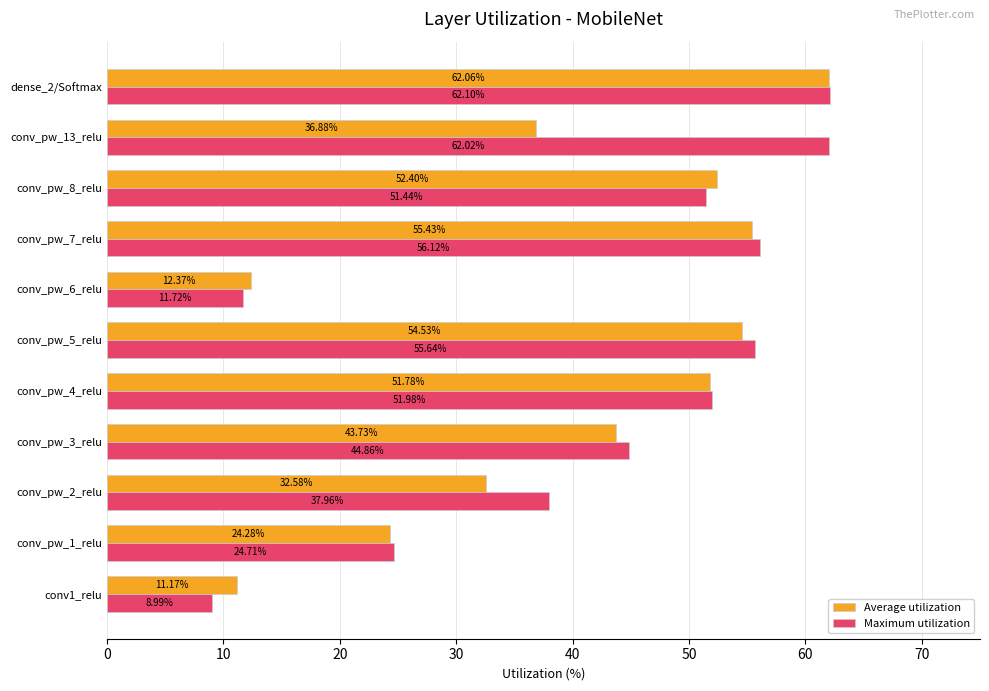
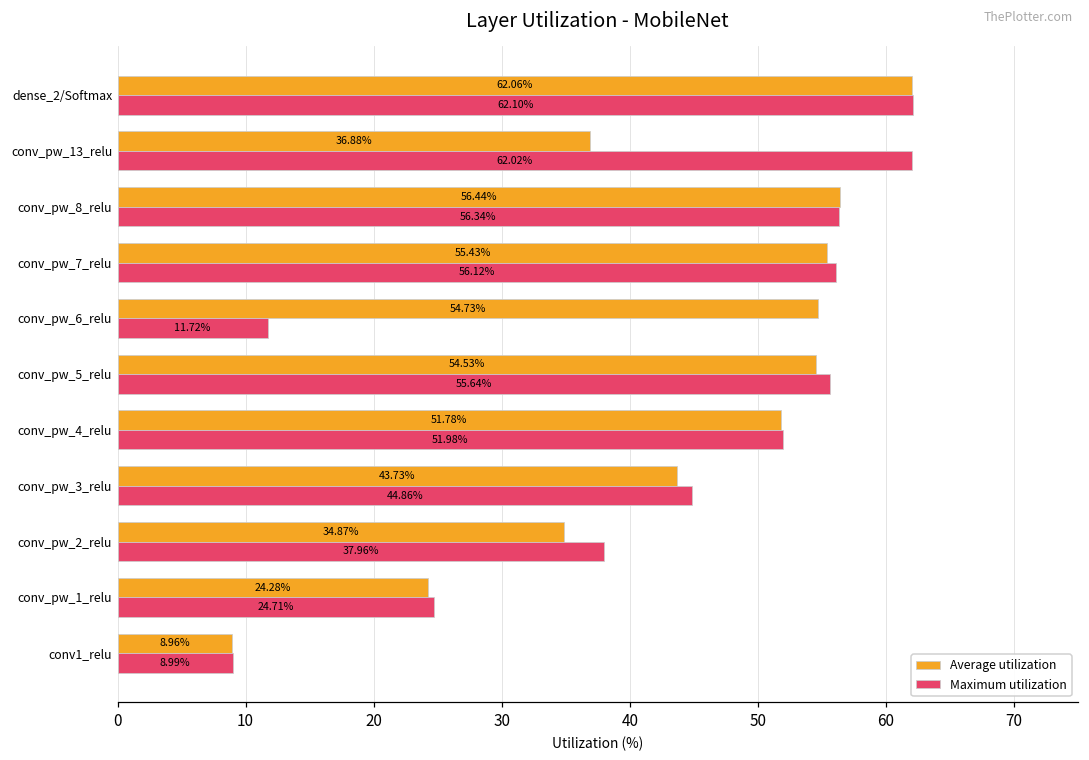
Average utilization, conv_pw_8_relu: 52.40% -> 56.44%
Maximum utilization, conv_pw_8_relu: 51.44% -> 56.34%
Average utilization, conv_pw_6_relu: 12.37% -> 54.73%
Average utilization, conv_pw_2_relu: 32.58% -> 34.87%
Average utilization, conv1_relu: 11.17% -> 8.96%
